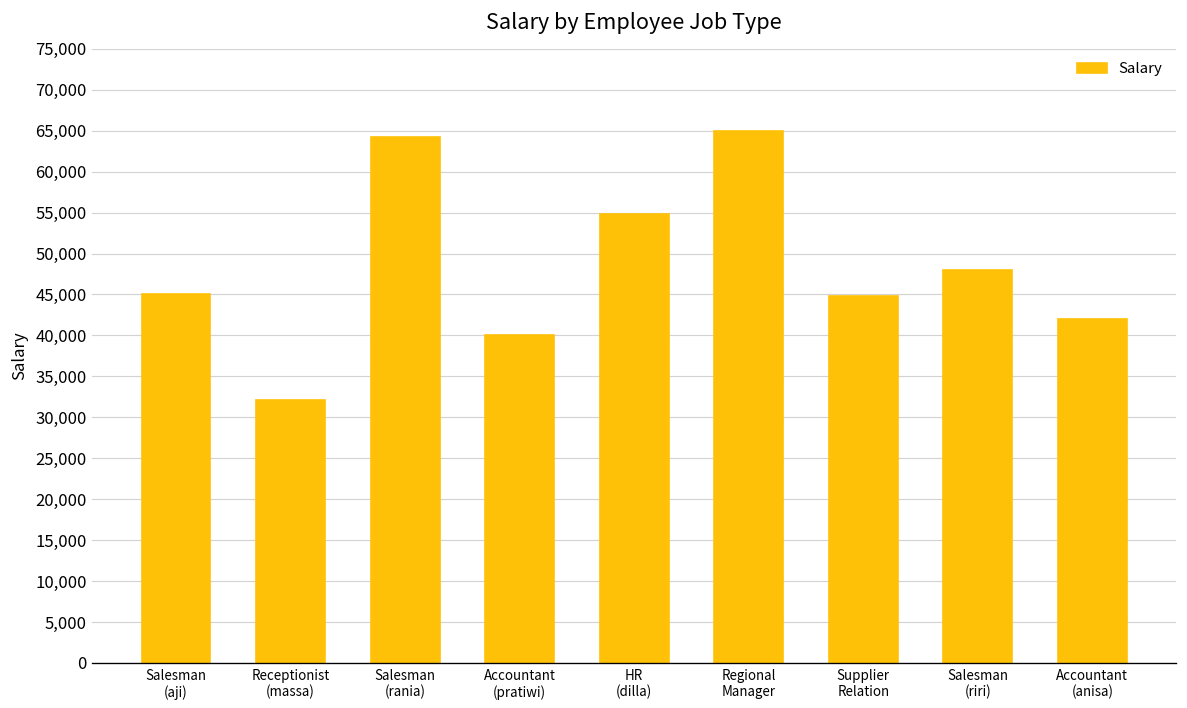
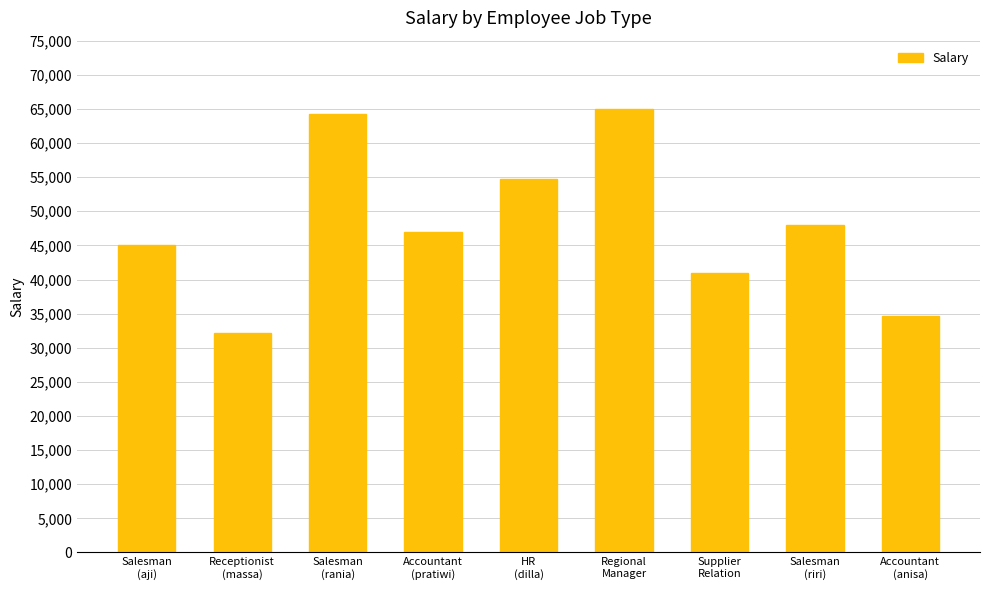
Accountant (pratiwi): 40,000 -> 47,000
Supplier Relation: 45,000 -> 41,000
Accountant (anisa): 42,000 -> 35,000
